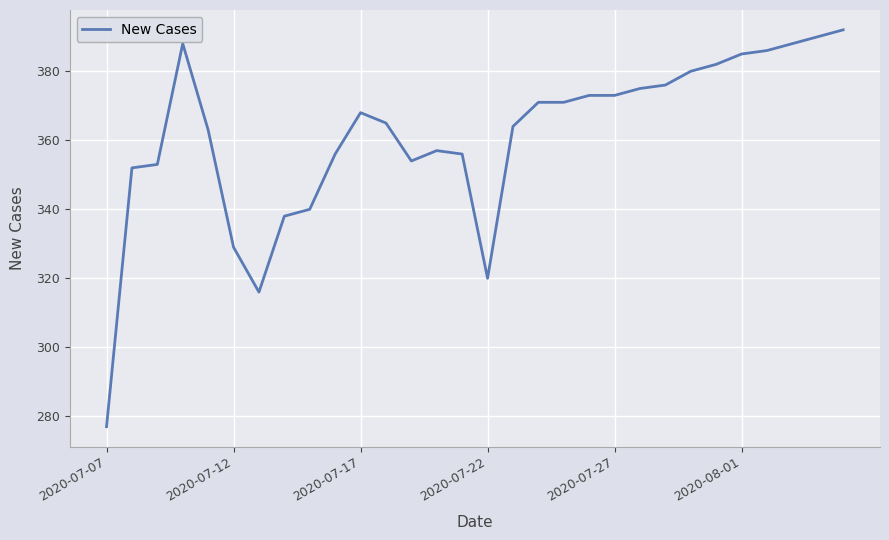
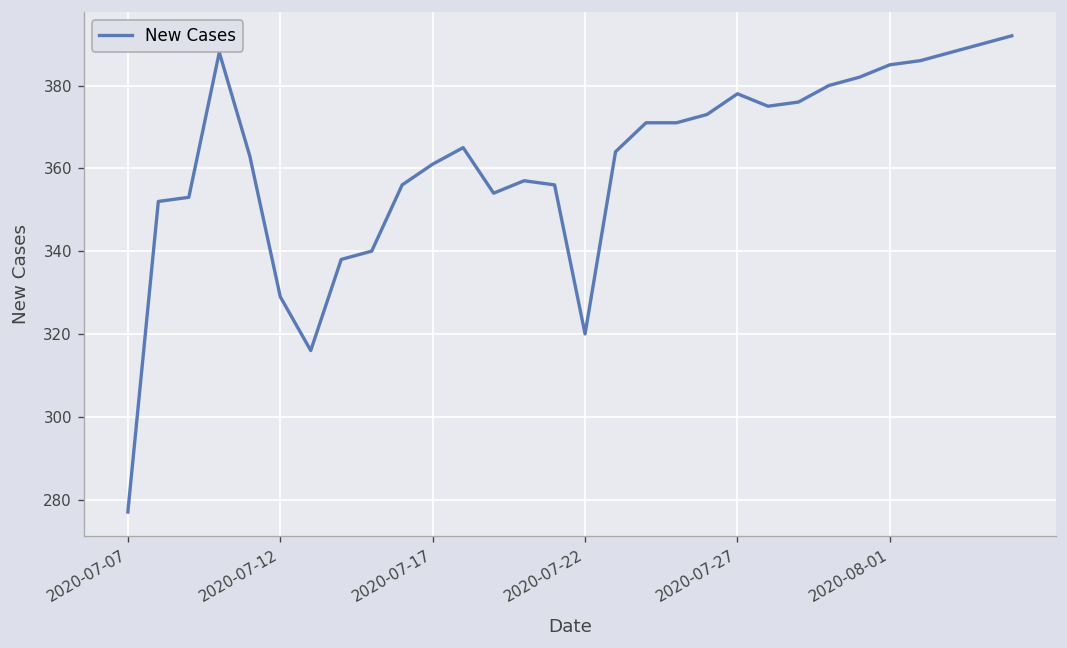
2020-07-17: 368 -> 361
2020-07-27: 373 -> 378
